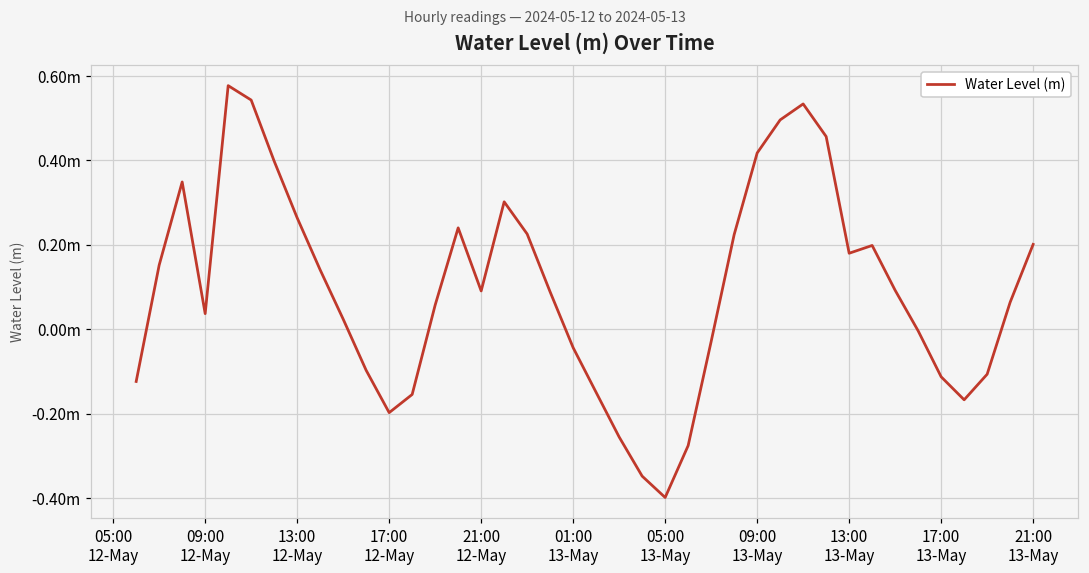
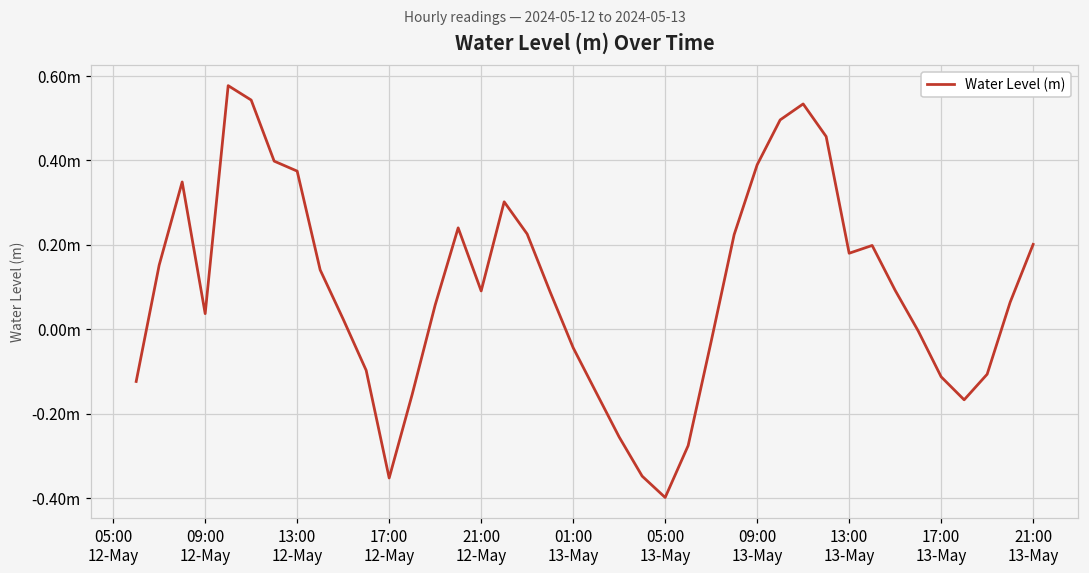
13:00 12-May: 0.26m -> 0.37m
17:00 12-May: -0.20m -> -0.35m
09:00 13-May: 0.42m -> 0.39m
